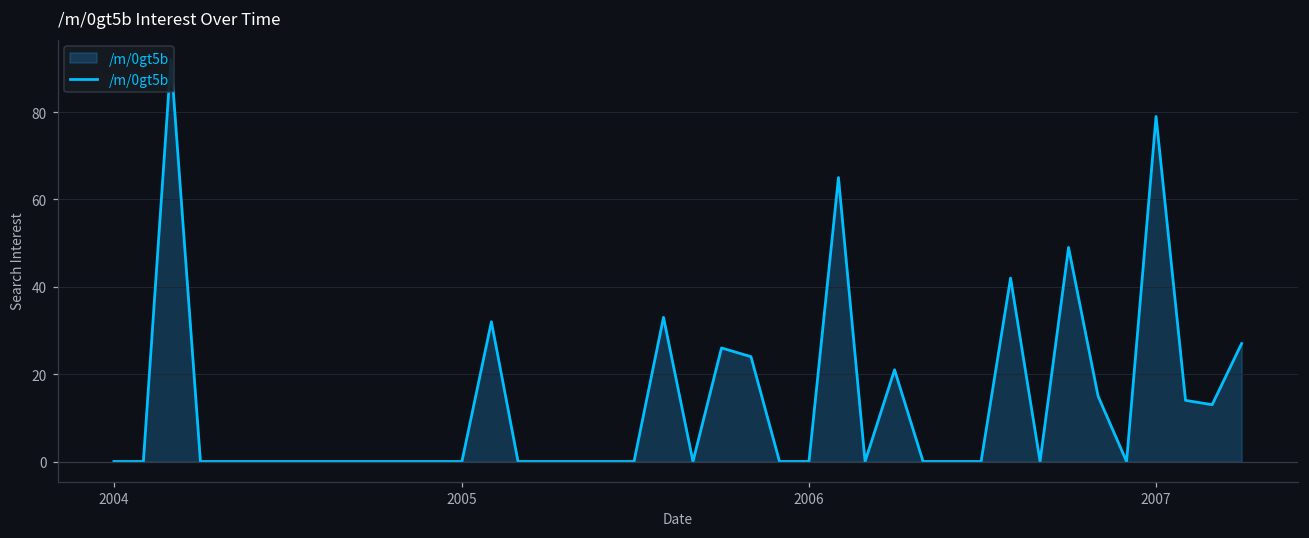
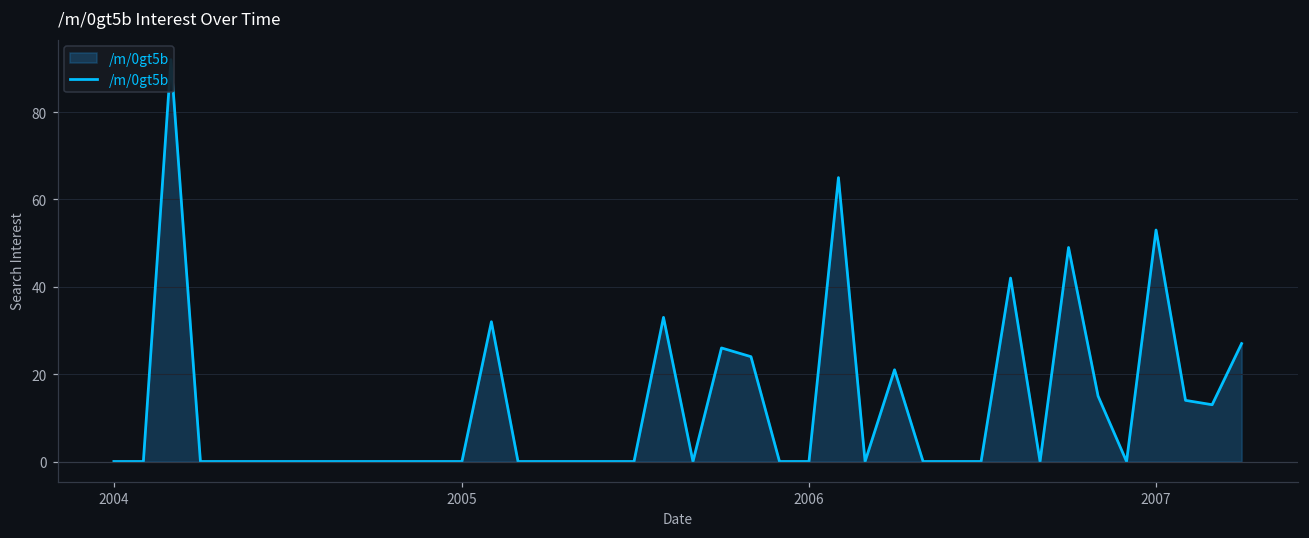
2007: 79 -> 53
